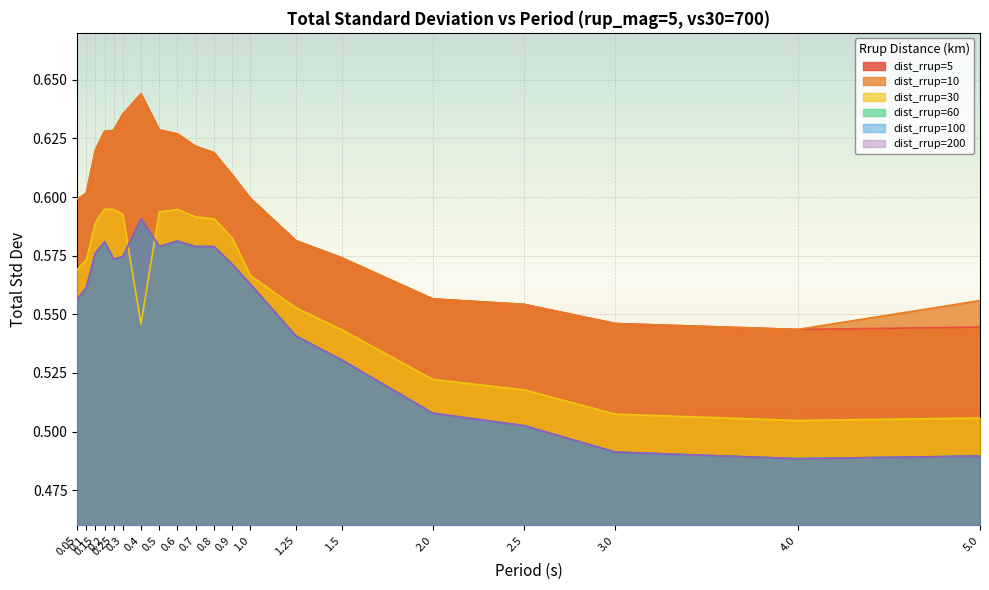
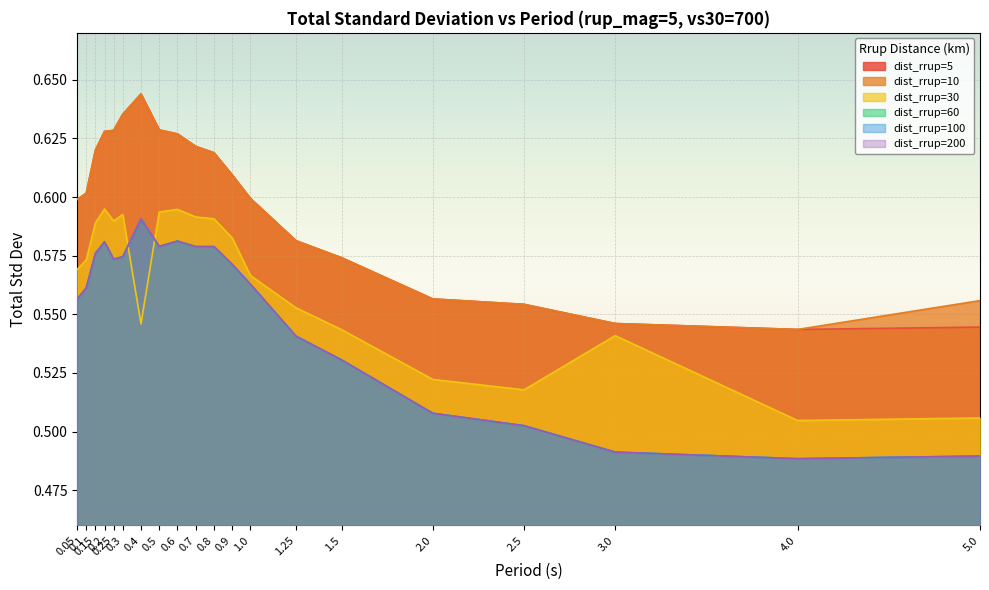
dist_rrup=30, 0.25: 0.595 -> 0.590
dist_rrup=30, 3.0: 0.507 -> 0.541
